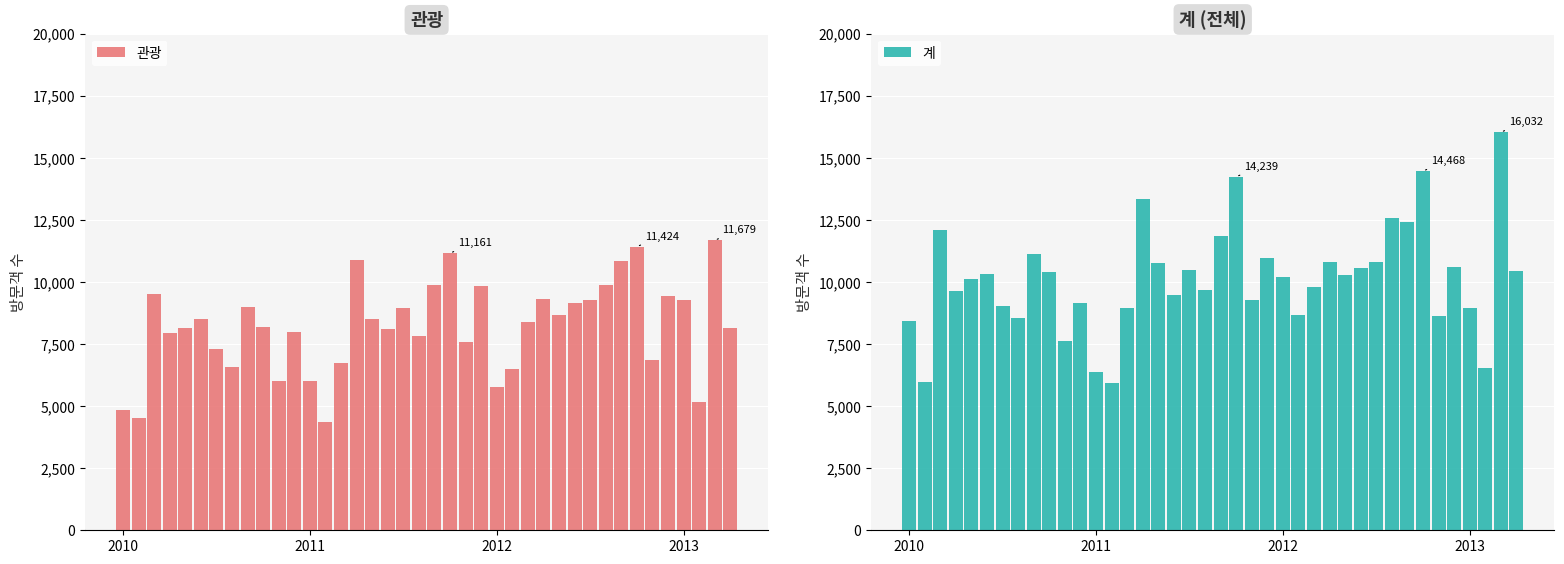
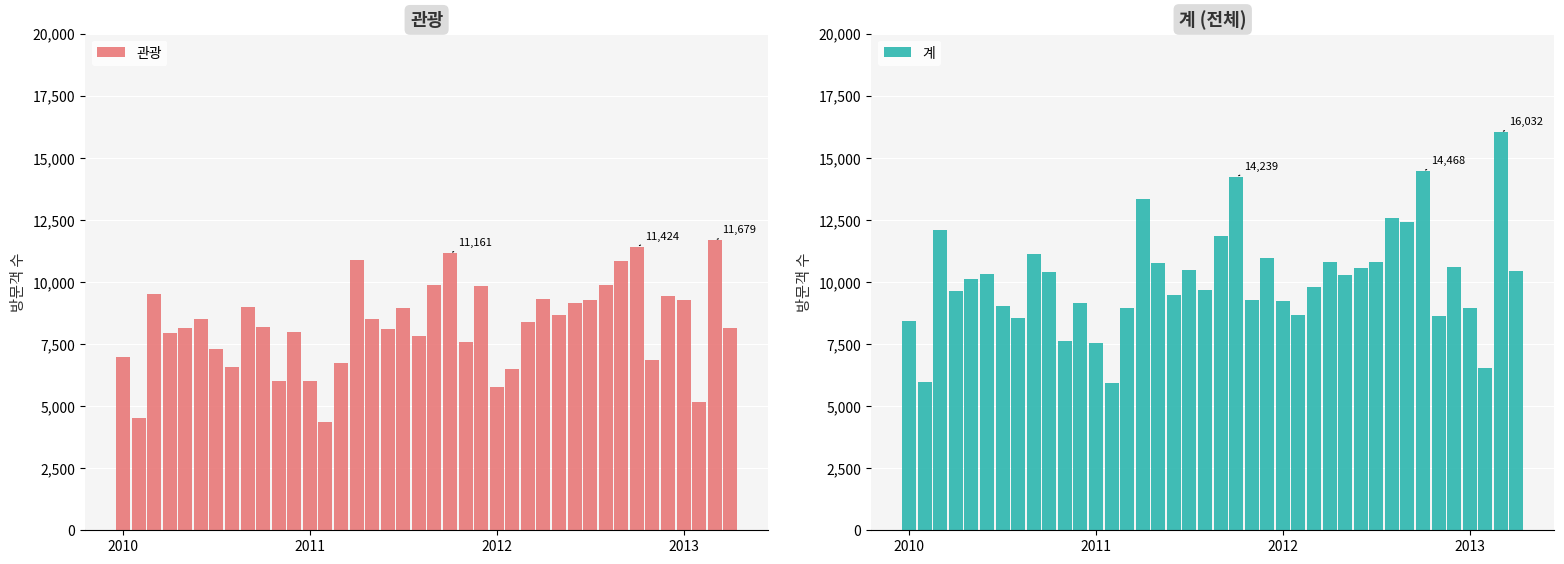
관광, 2010: 4,900 -> 7,000
계 (전체), 2011: 6,400 -> 7,500
계 (전체), 2012: 10,200 -> 9,200
